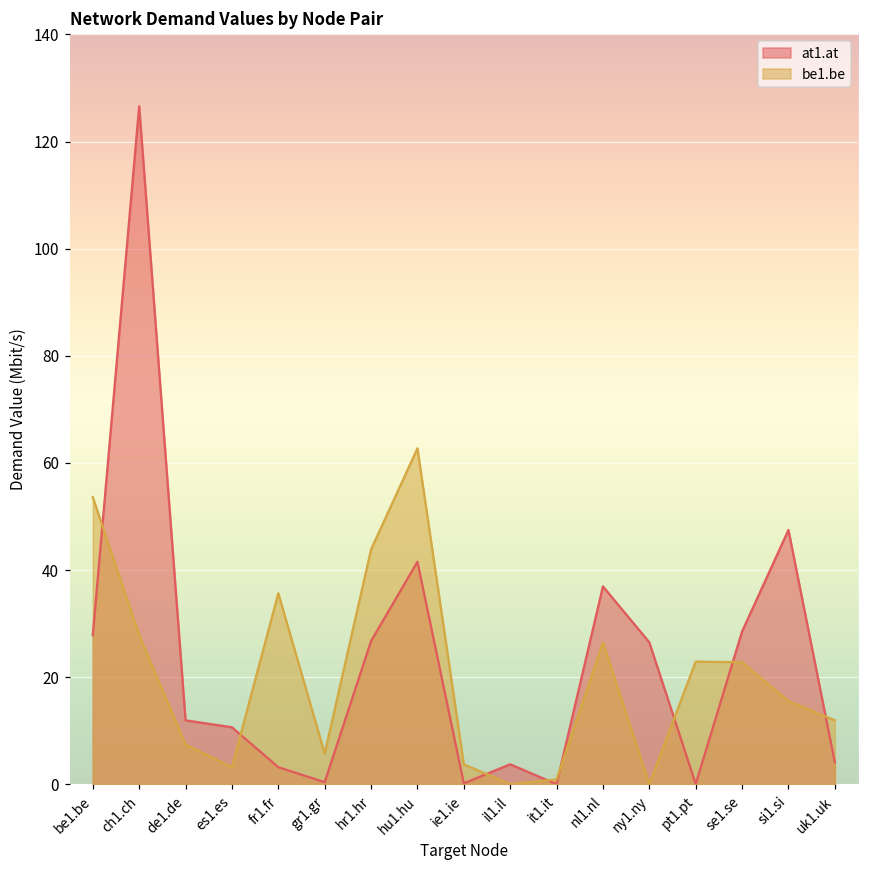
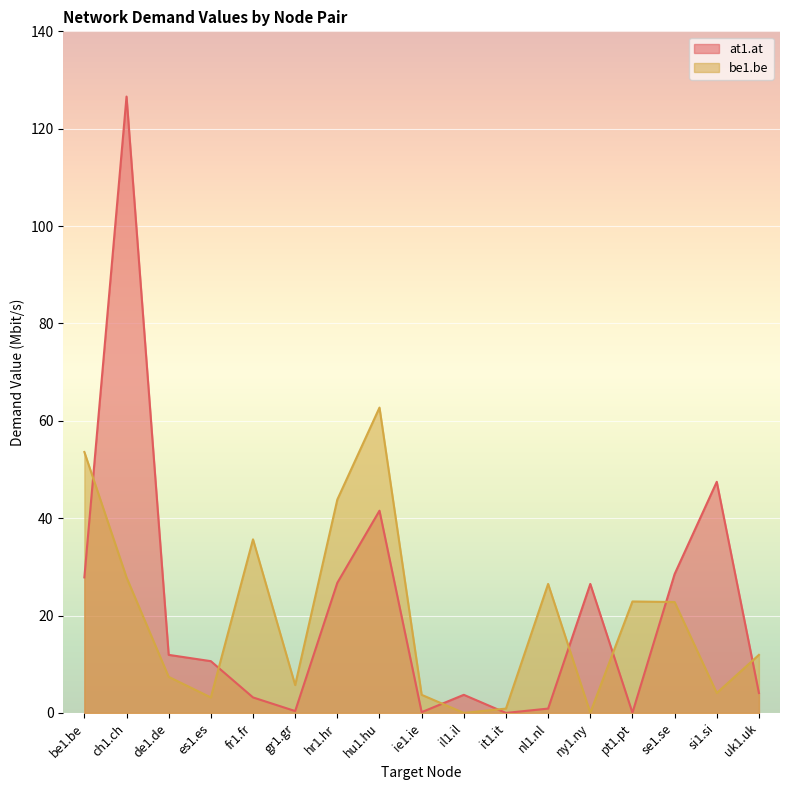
at1.at, nl1.nl: 37 -> 1
be1.be, si1.si: 16 -> 4
